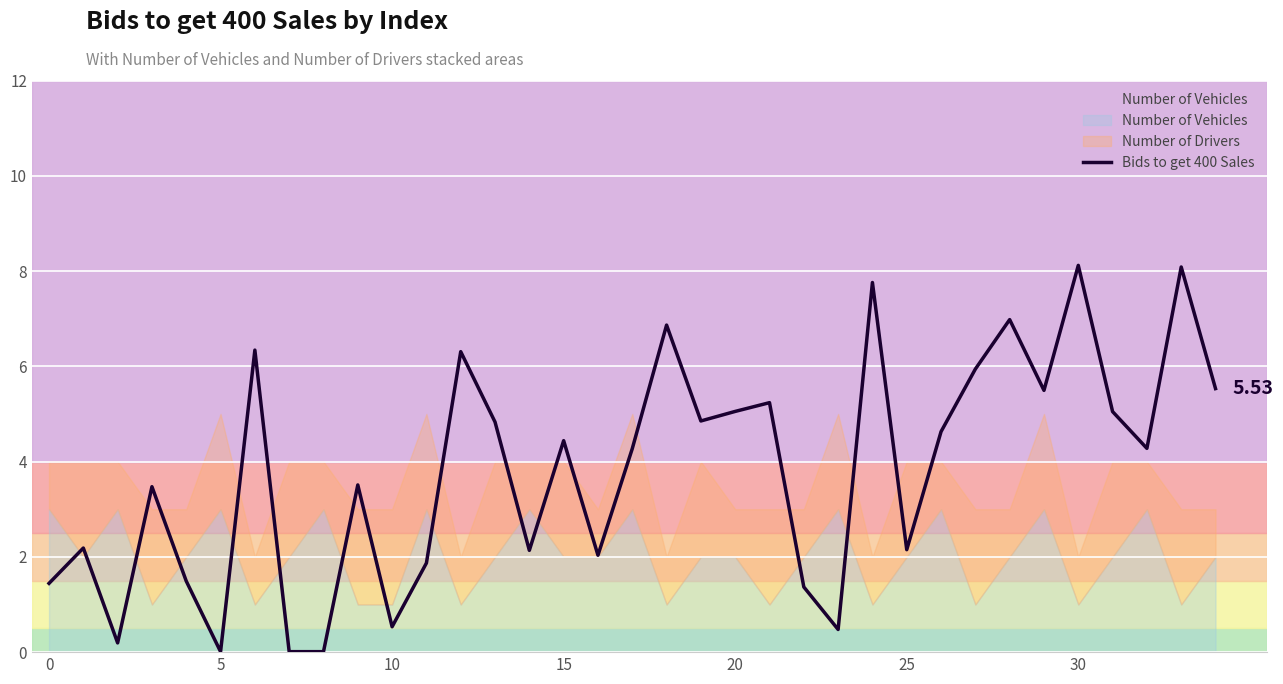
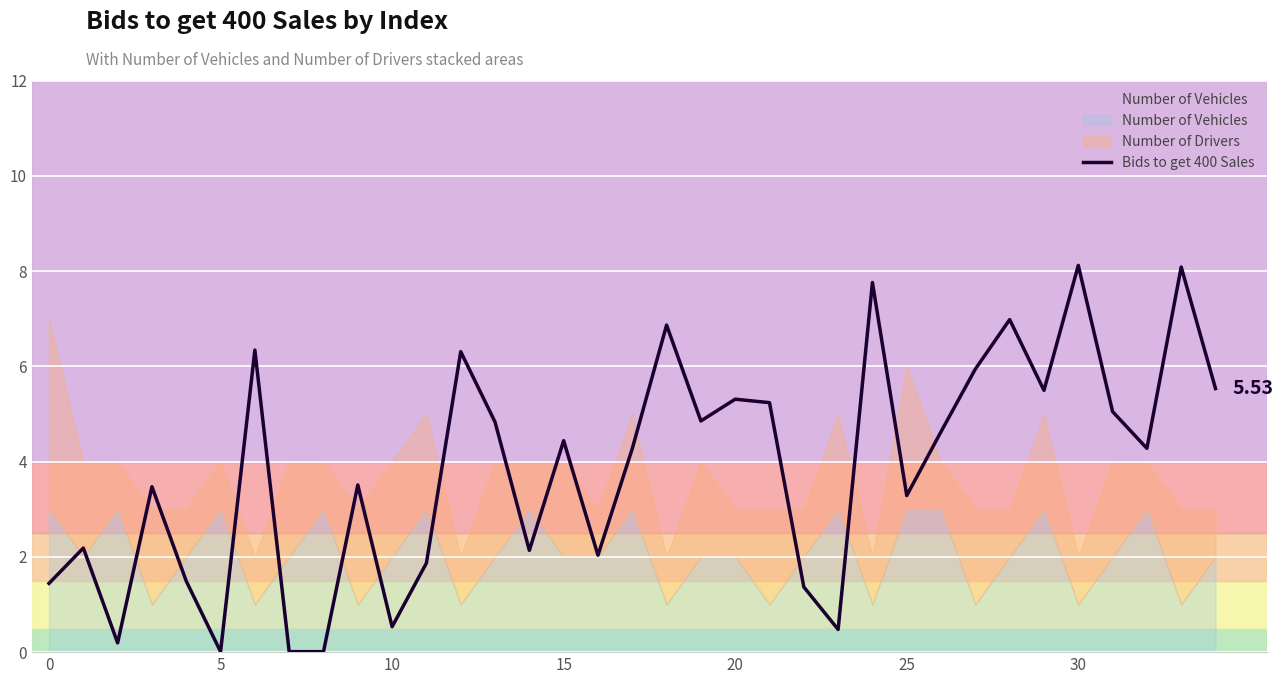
Number of Drivers, 0: 1 -> 4
Number of Drivers, 5: 2 -> 1
Number of Vehicles, 10: 1 -> 2
Bids to get 400 Sales, 20: 5.1 -> 5.3
Bids to get 400 Sales, 25: 2.2 -> 3.3
Number of Vehicles, 25: 2 -> 3
Number of Drivers, 25: 2 -> 3
